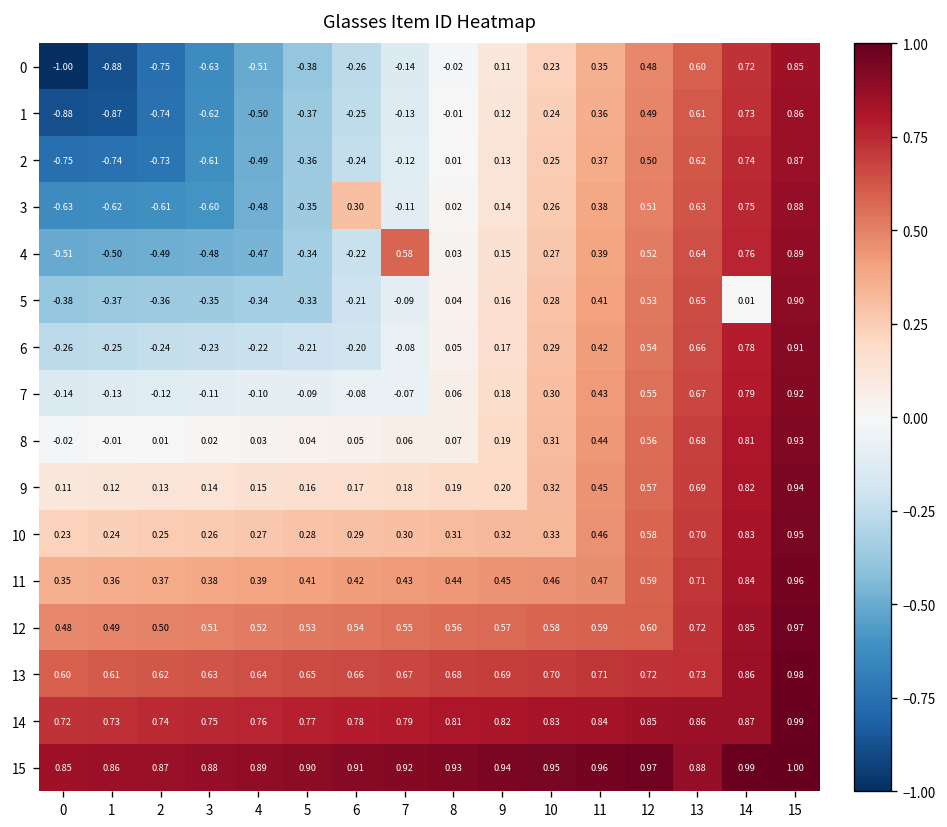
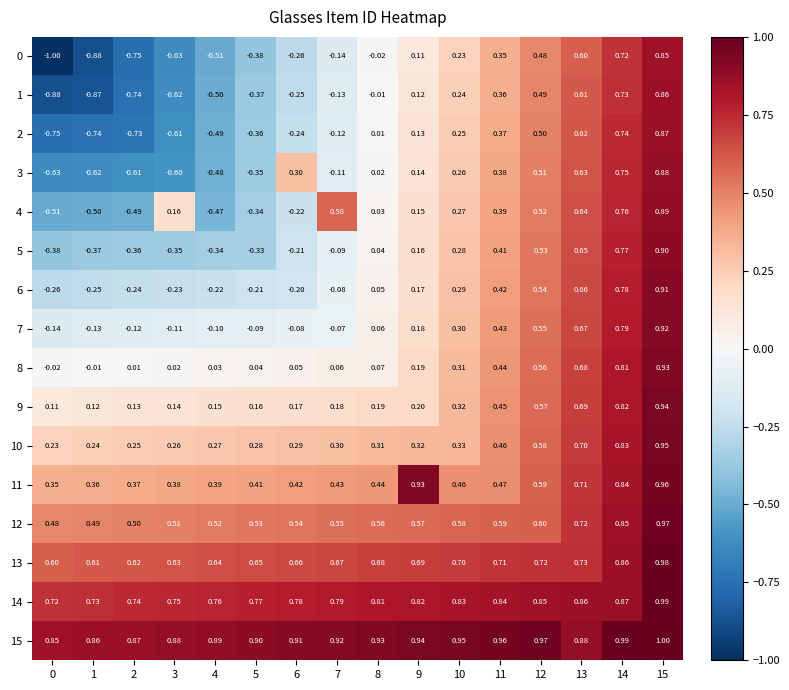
4, 3: -0.48 -> 0.16
5, 14: 0.01 -> 0.77
11, 9: 0.45 -> 0.93
